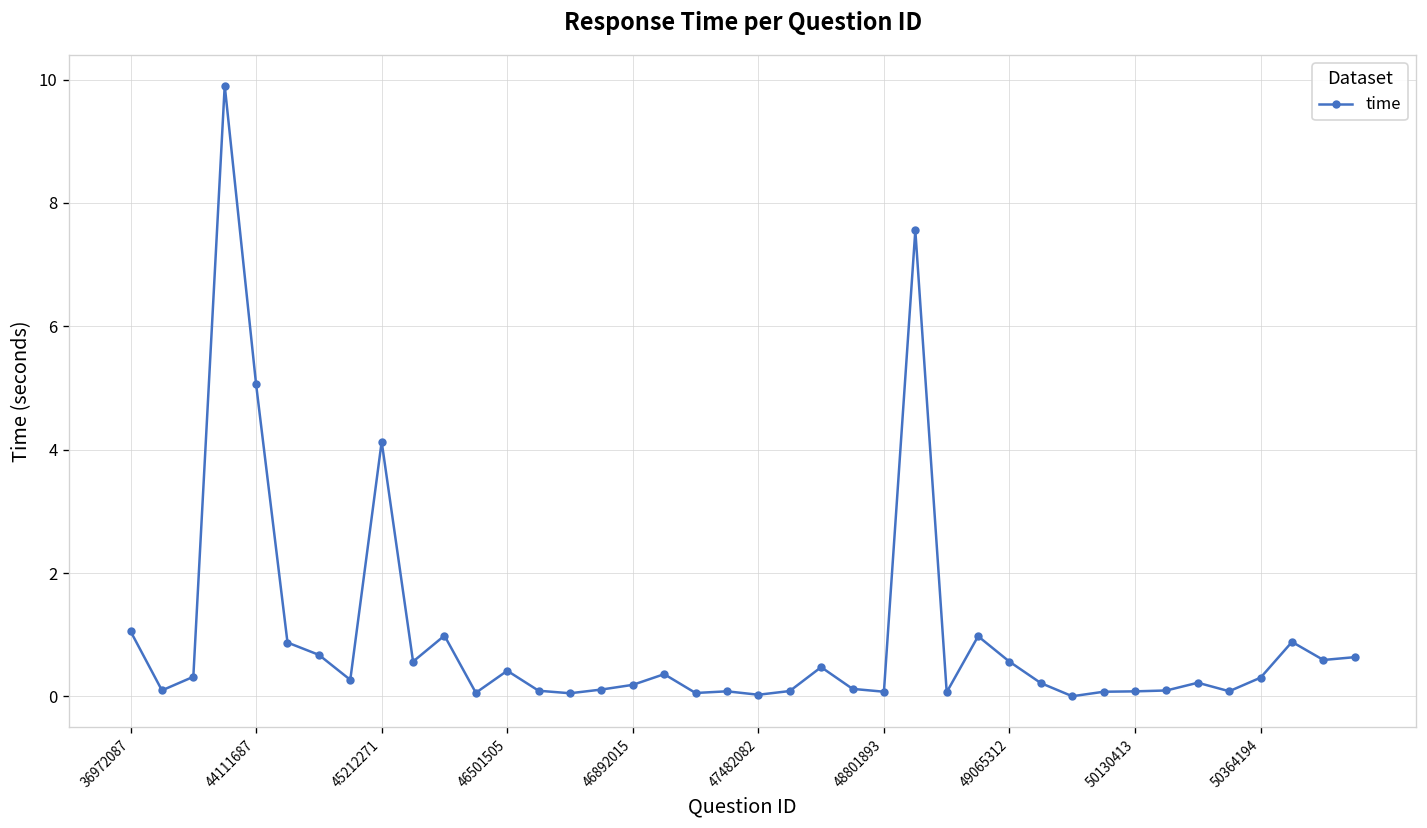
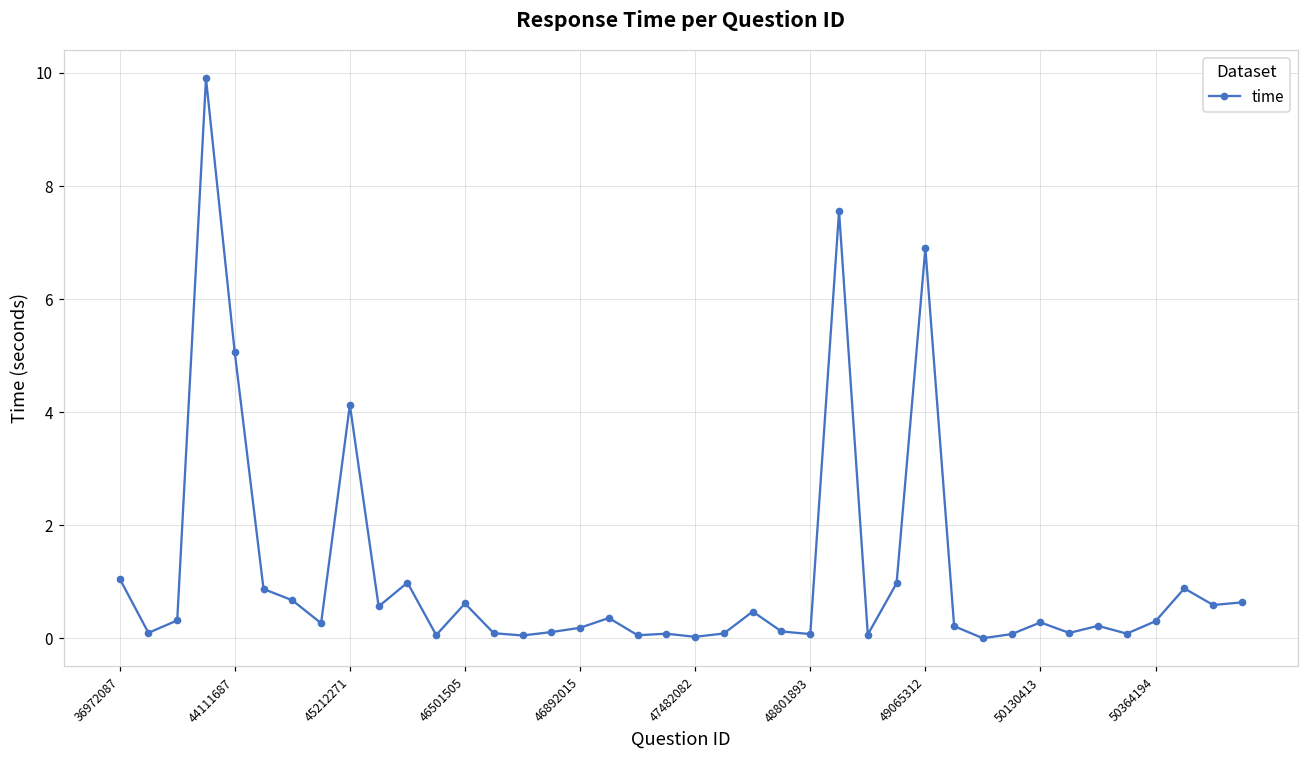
46501505: 0.4 -> 0.6
49065312: 0.6 -> 6.9
50130413: 0.1 -> 0.3
